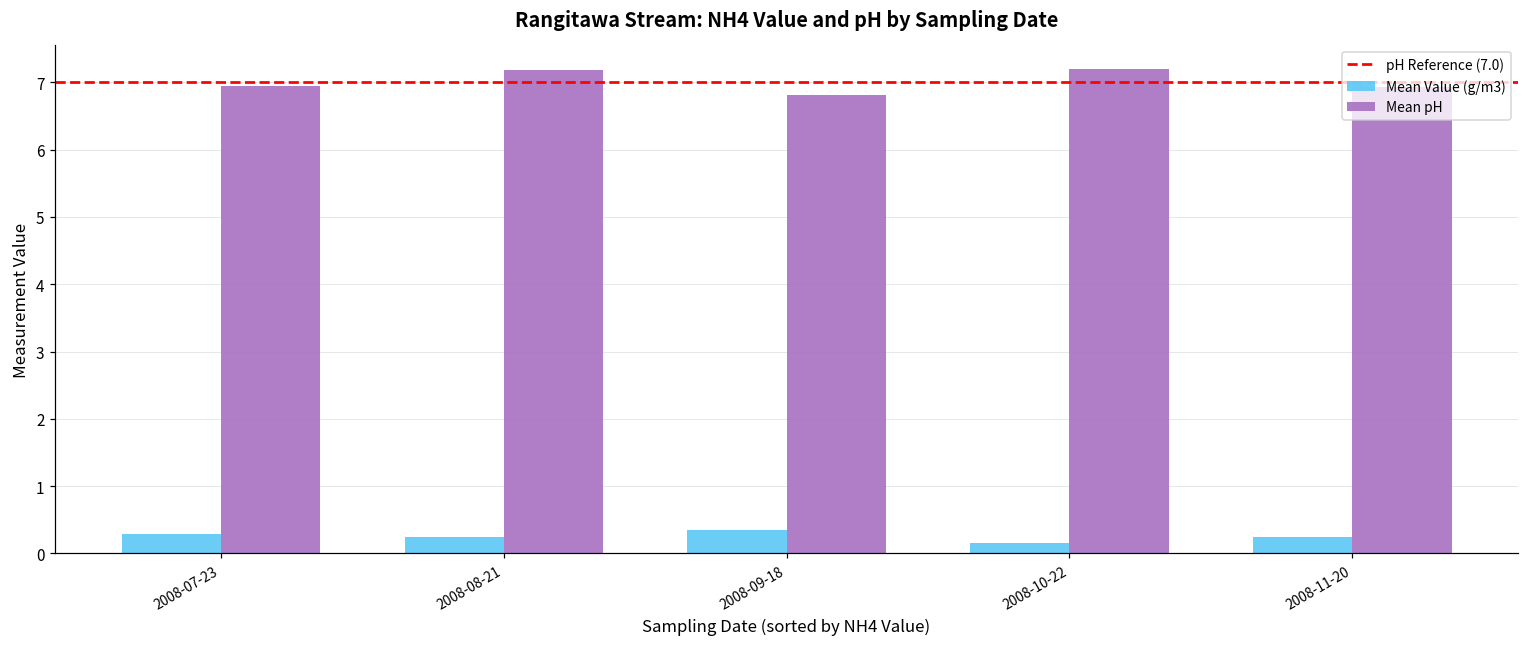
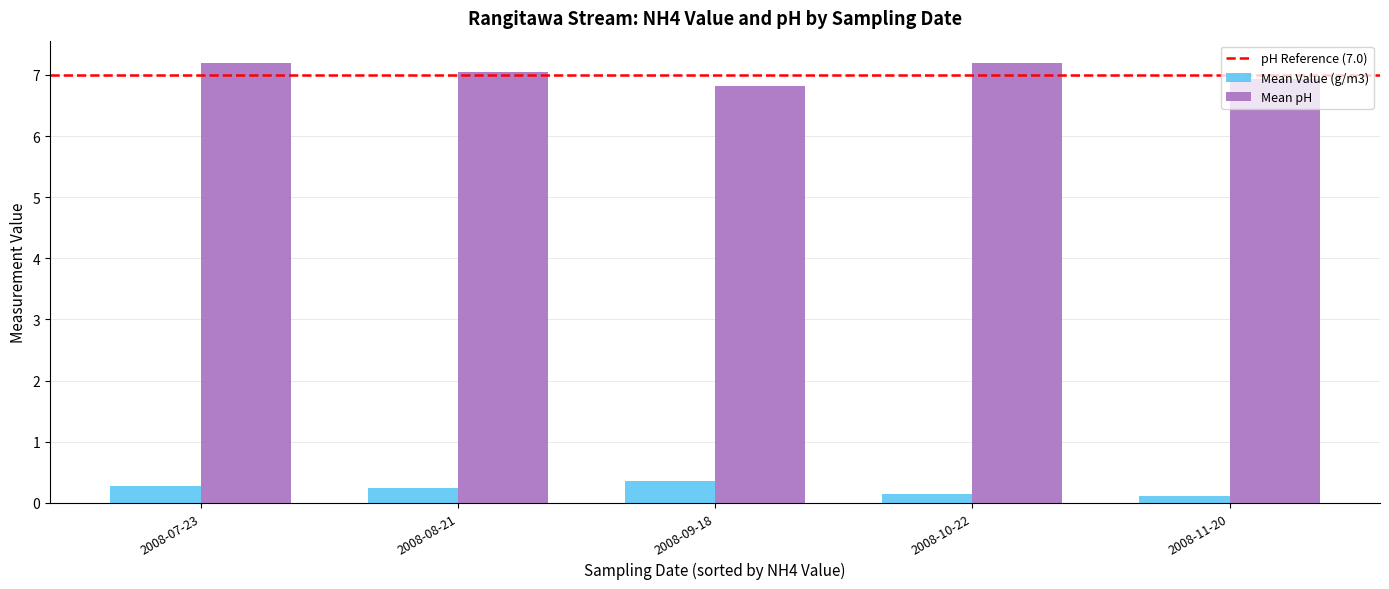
Mean pH, 2008-07-23: 7.0 -> 7.2
Mean pH, 2008-08-21: 7.2 -> 7.0
Mean Value (g/m3), 2008-11-20: 0.2 -> 0.1
